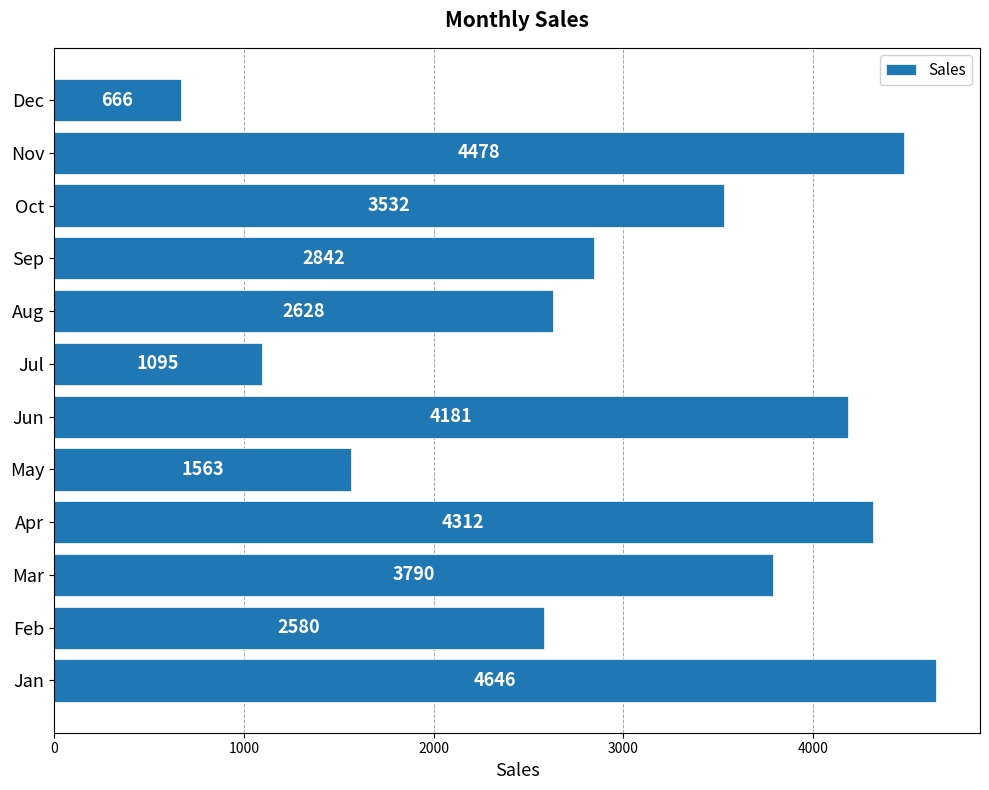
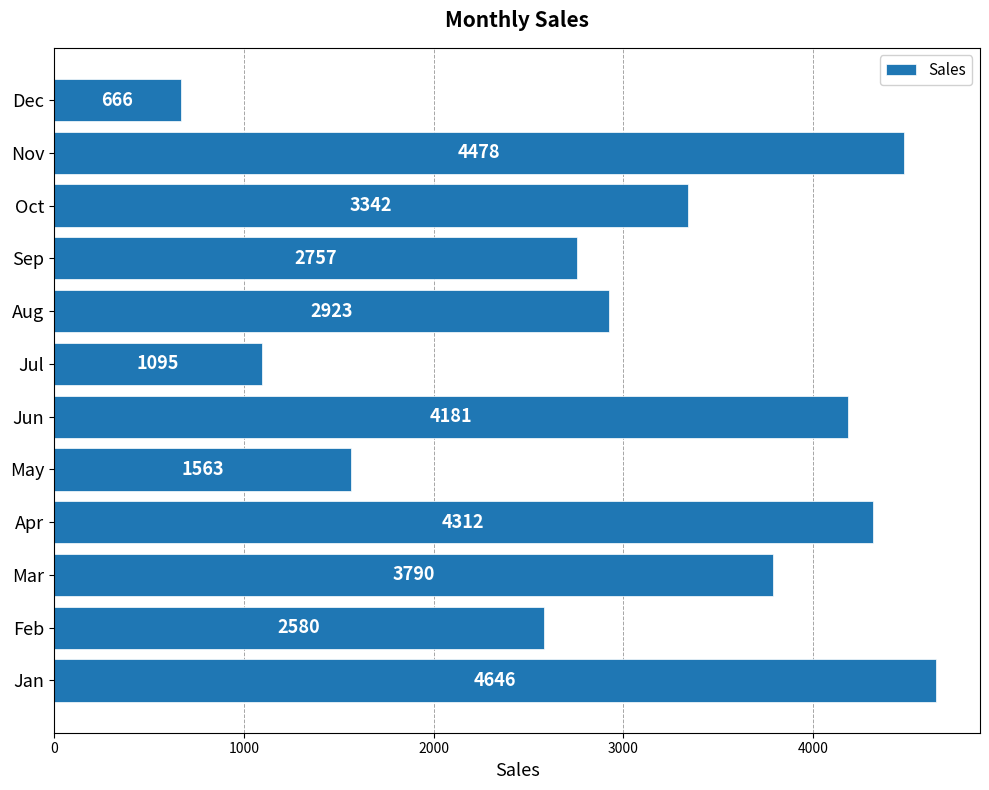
Oct: 3532 -> 3342
Sep: 2842 -> 2757
Aug: 2628 -> 2923
